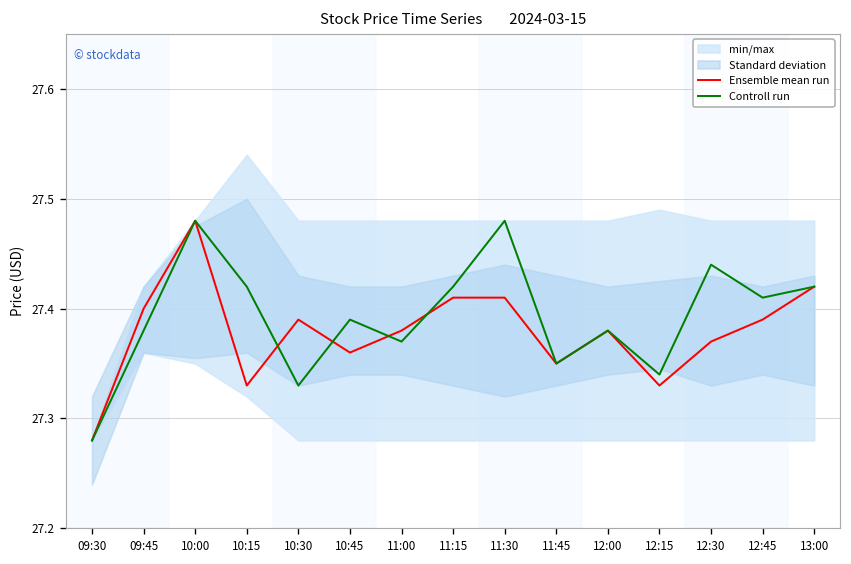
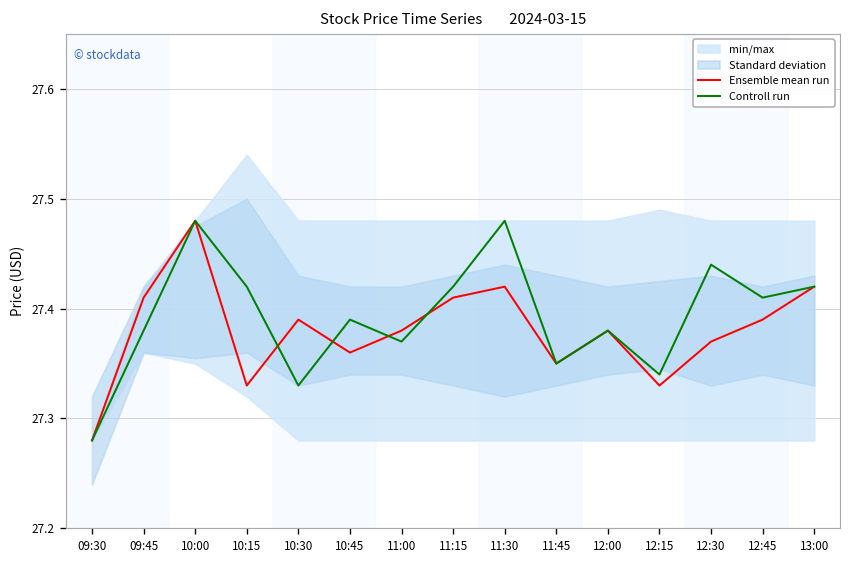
Ensemble mean run, 09:45: 27.40 -> 27.41
Ensemble mean run, 11:30: 27.41 -> 27.42
